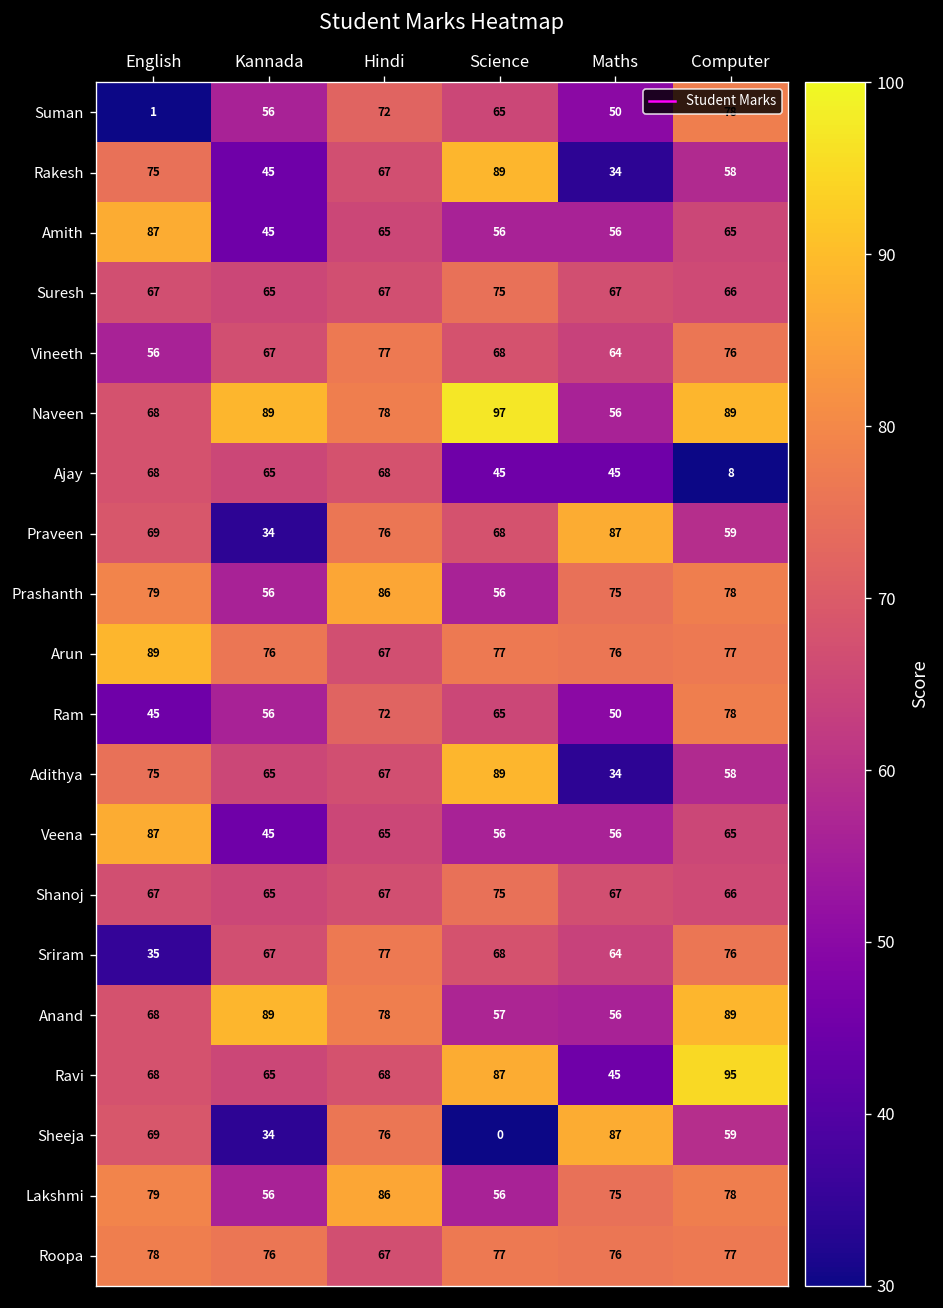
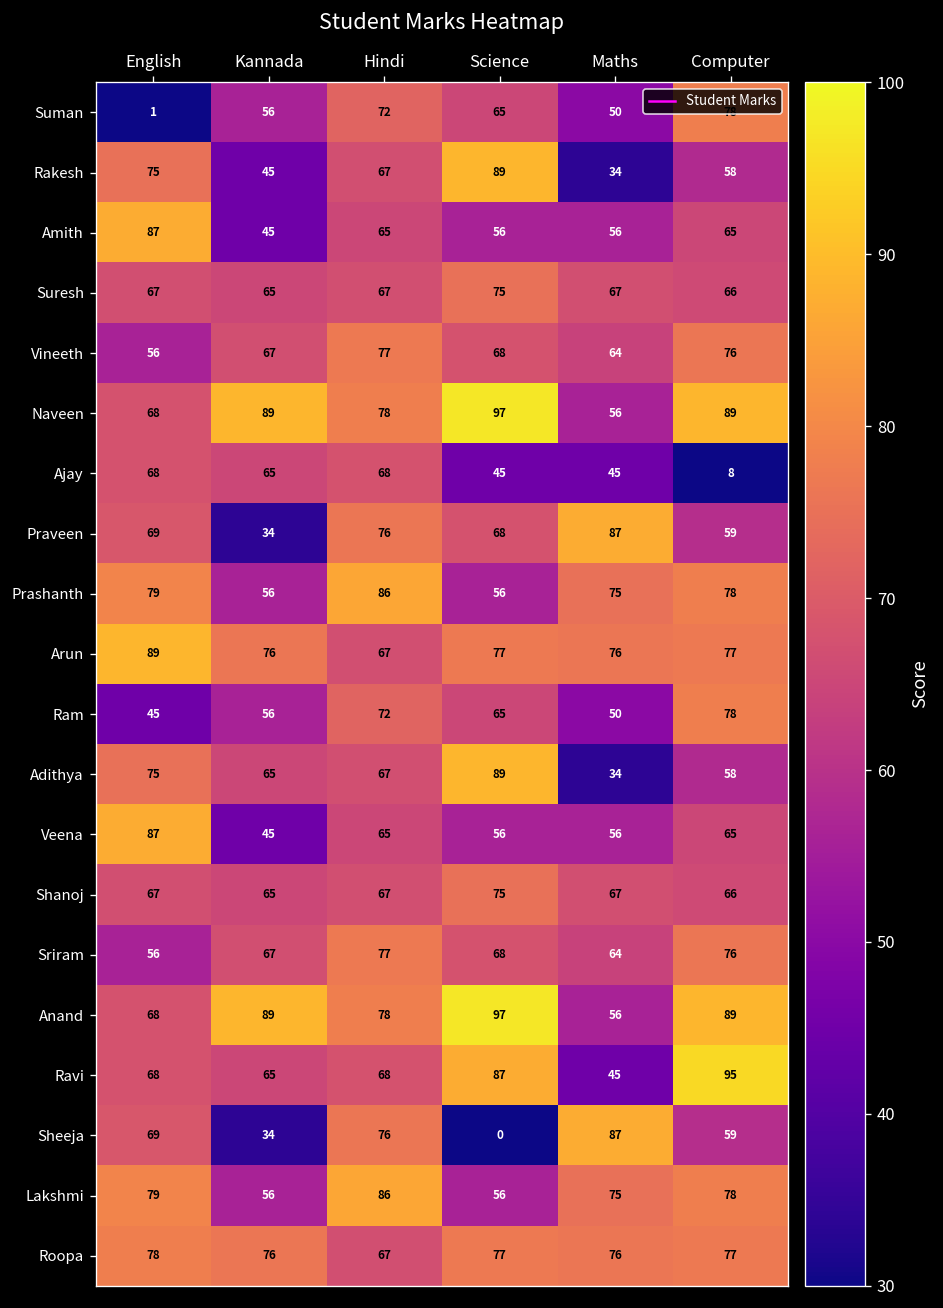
Sriram, English: 35 -> 56
Anand, Science: 57 -> 97
